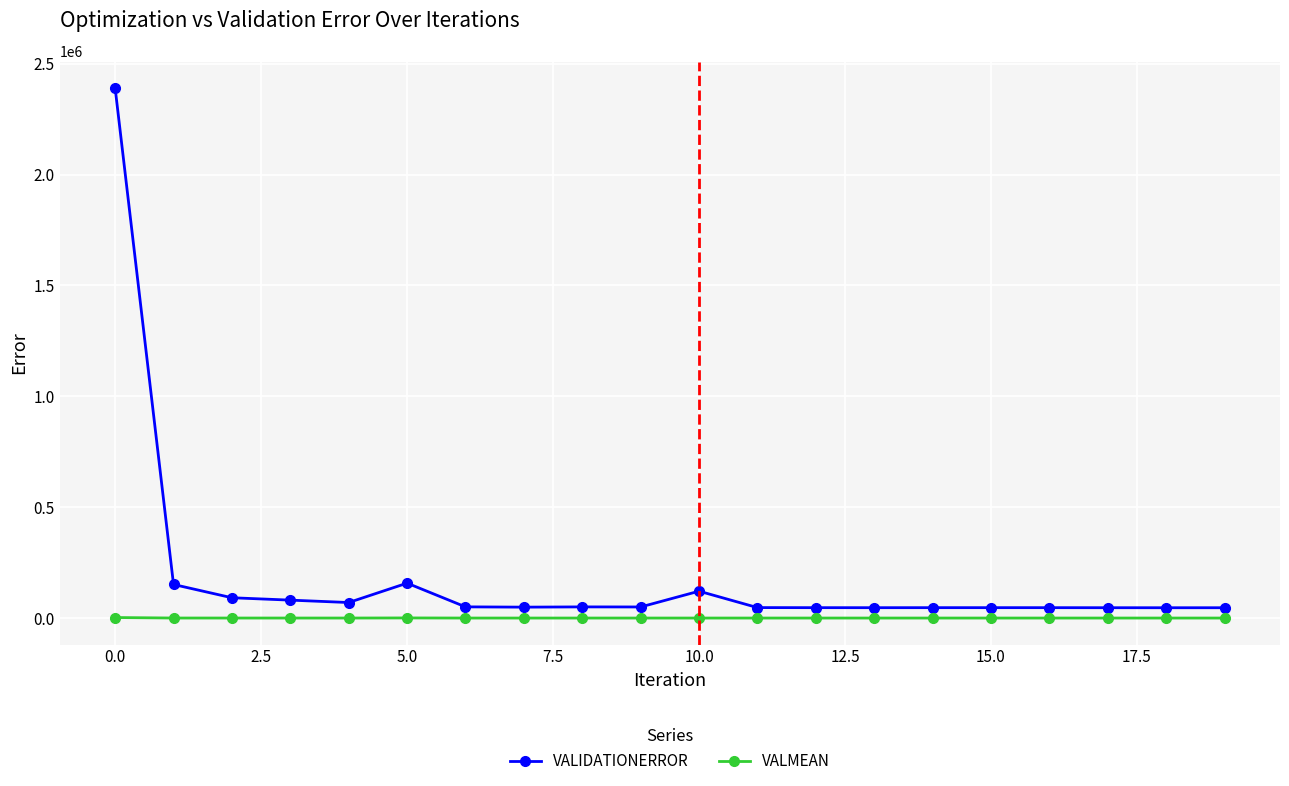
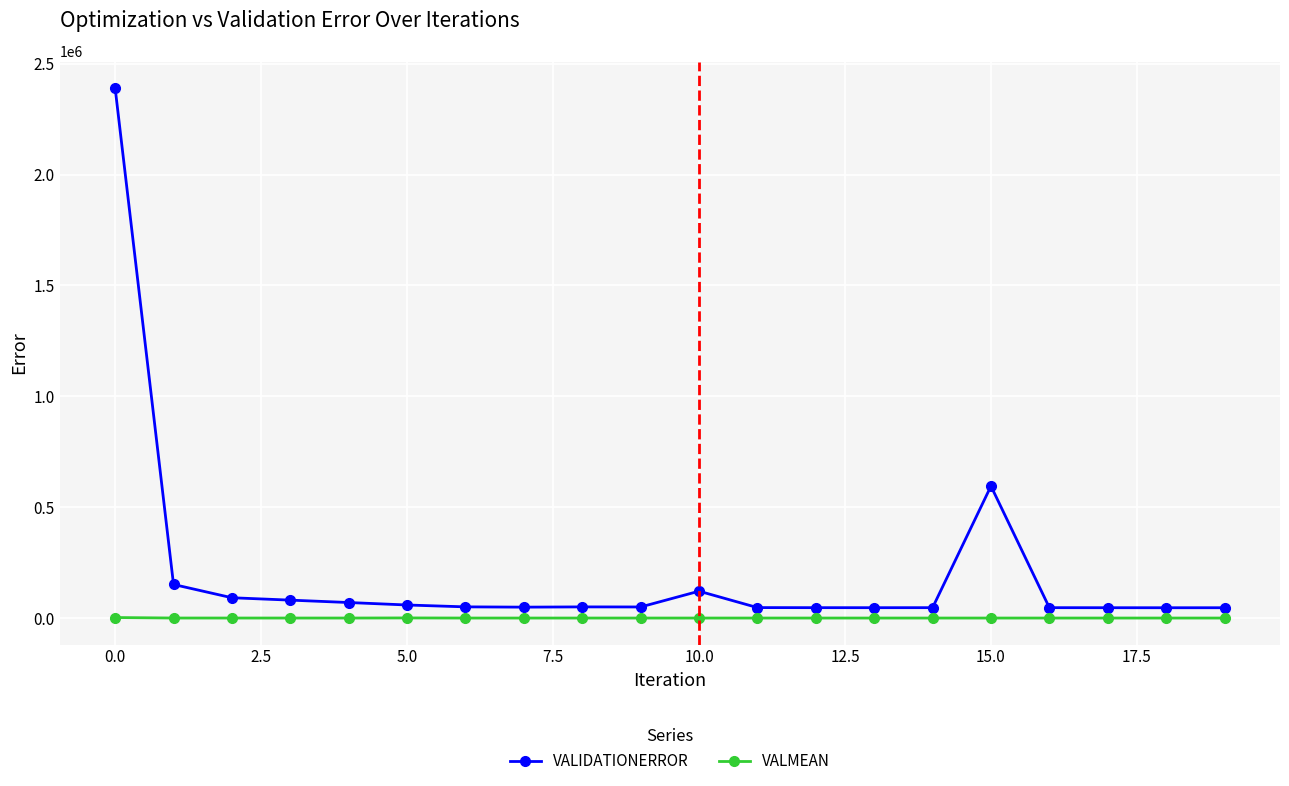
VALIDATIONERROR, 5.0: 160000 -> 60000
VALIDATIONERROR, 15.0: 50000 -> 600000
